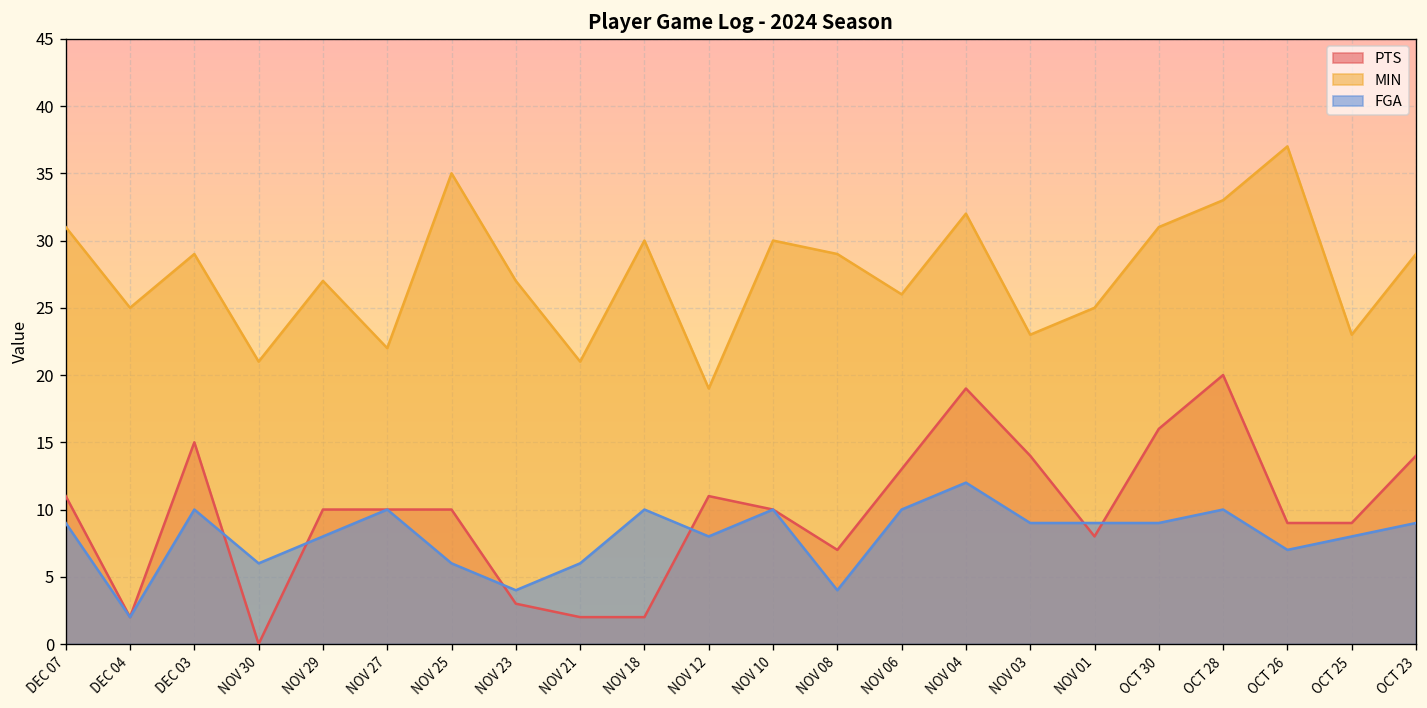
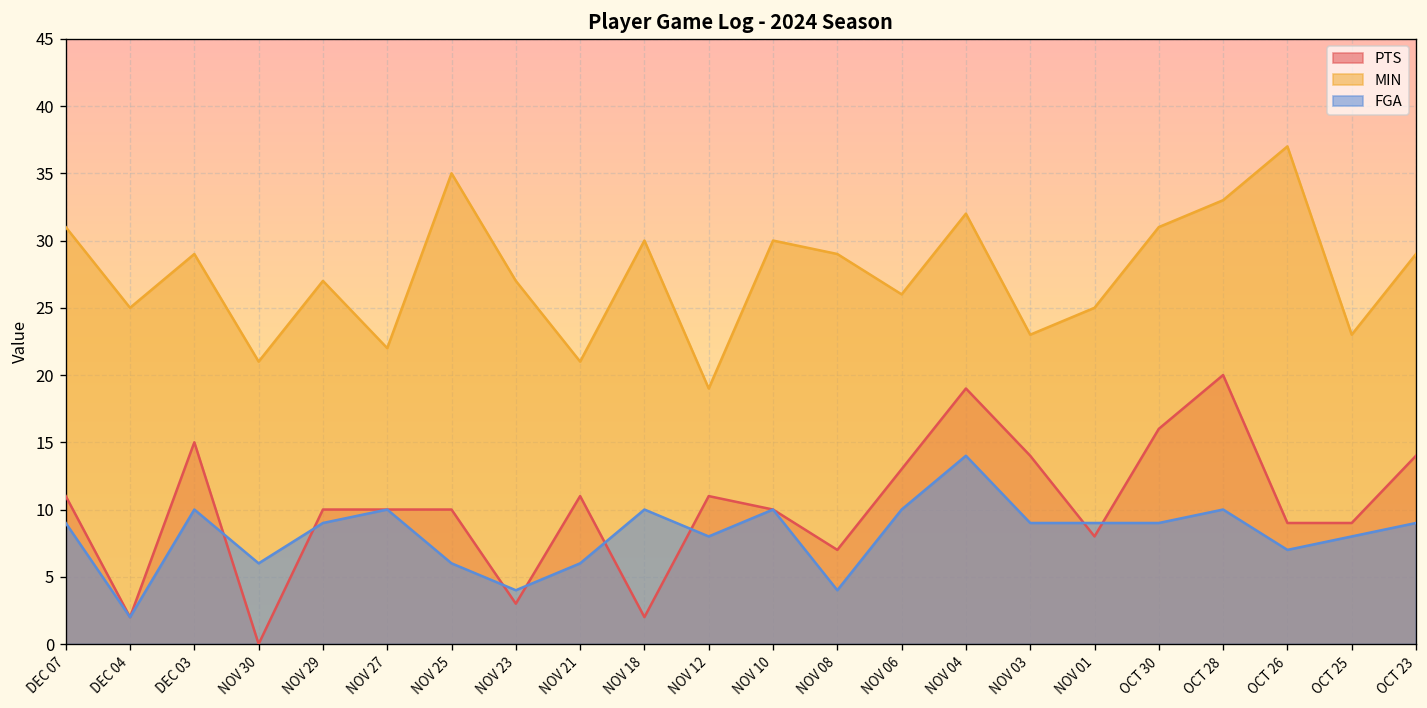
FGA, NOV 29: 8 -> 9
PTS, NOV 21: 2 -> 11
FGA, NOV 04: 12 -> 14
